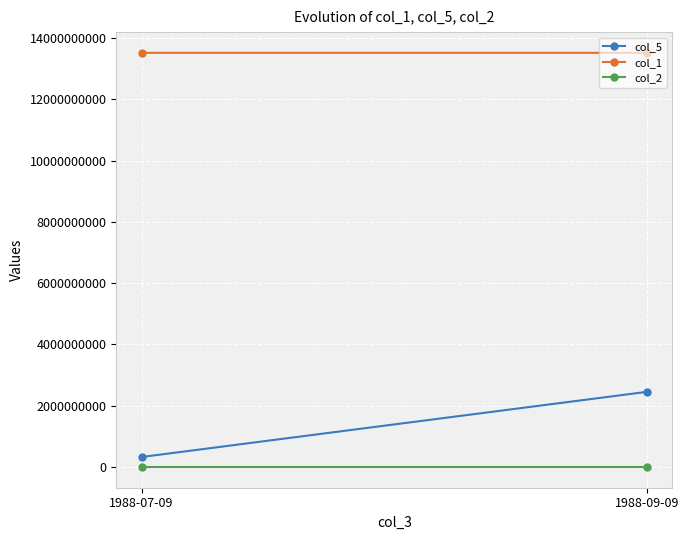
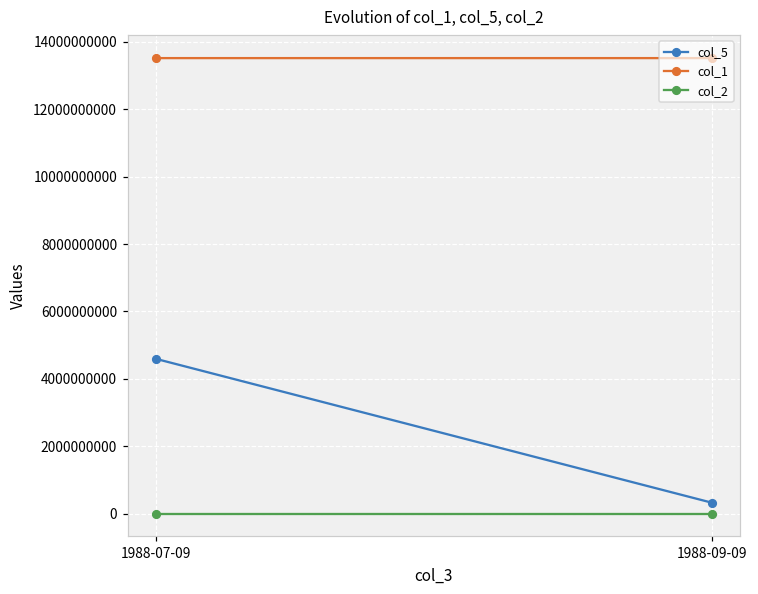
col_5, 1988-07-09: 300000000 -> 4600000000
col_5, 1988-09-09: 2500000000 -> 300000000
